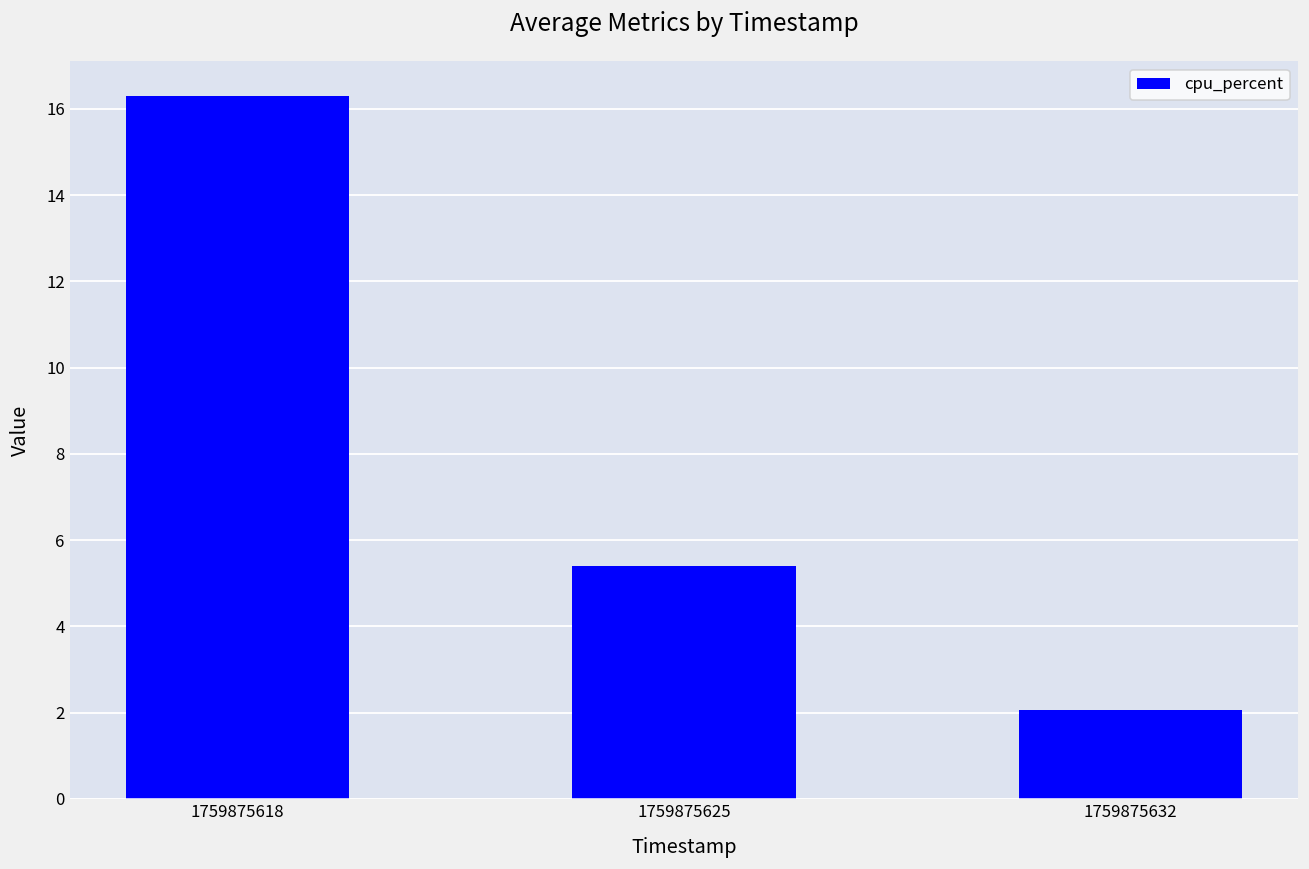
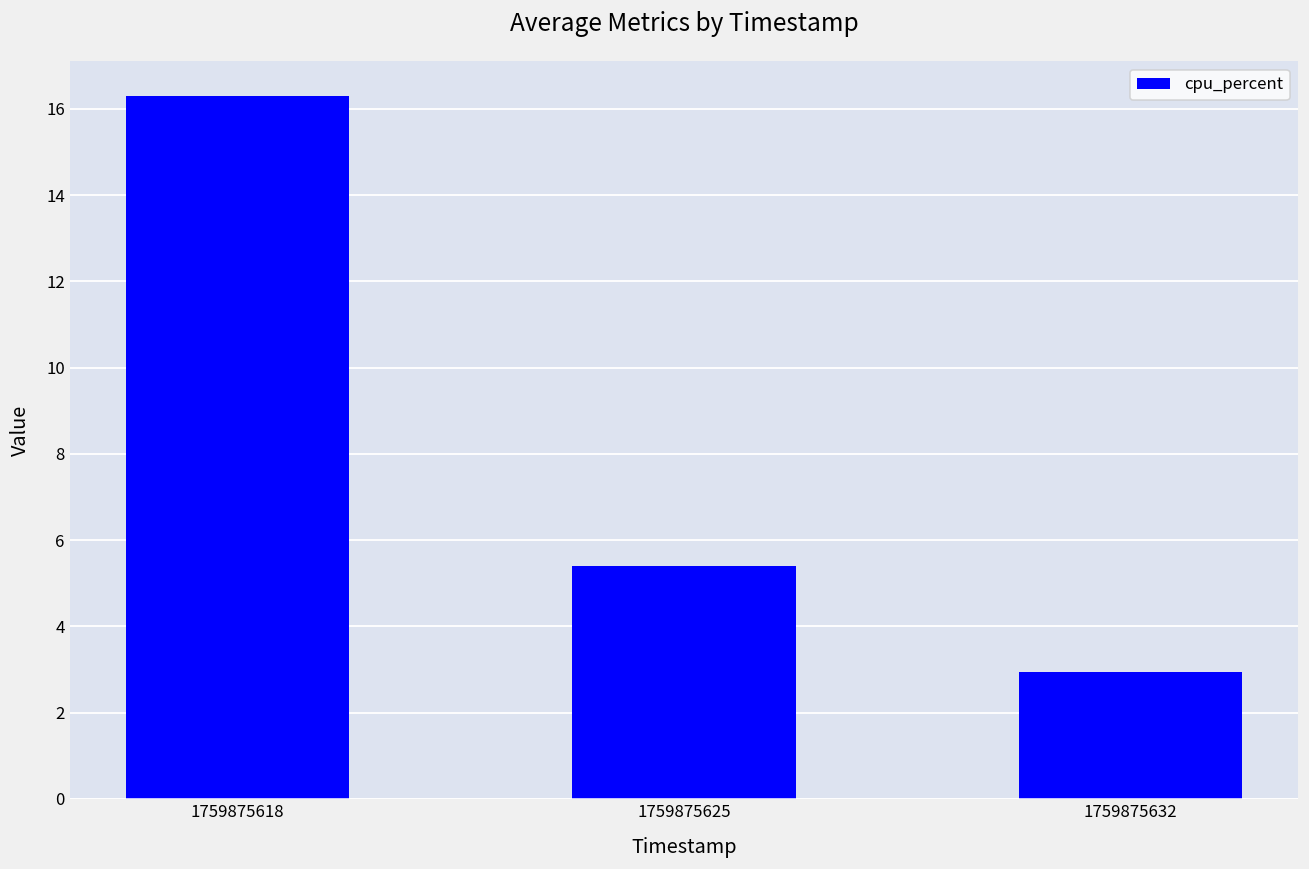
1759875632: 2.1 -> 2.9
